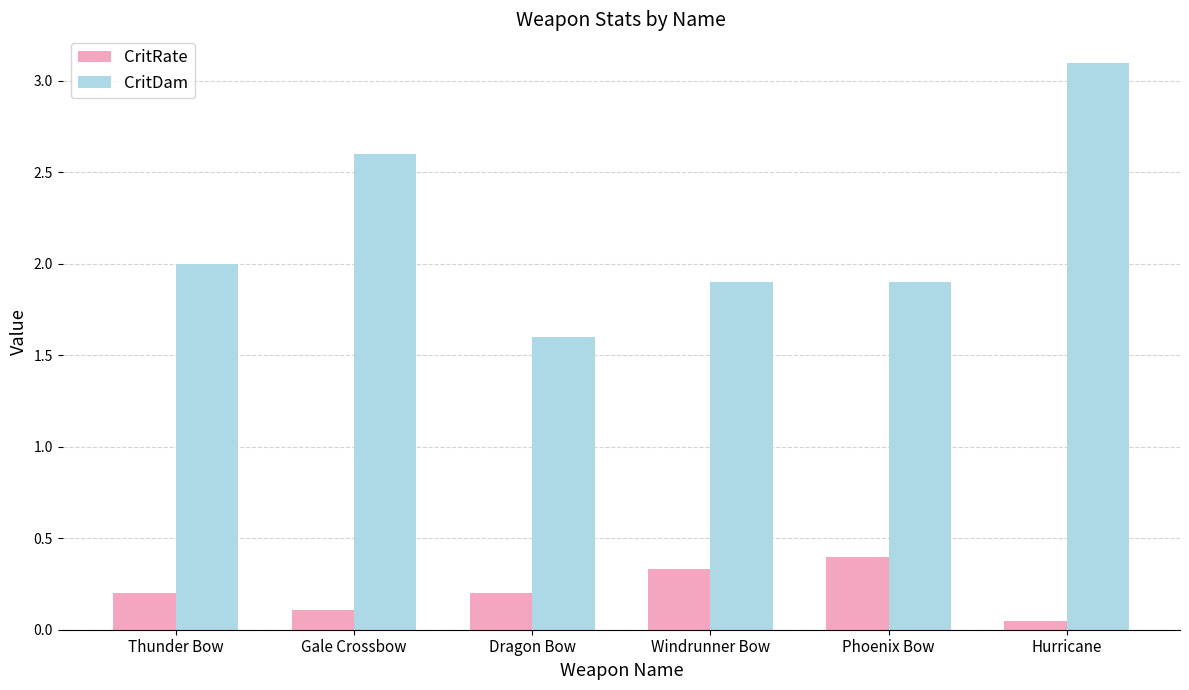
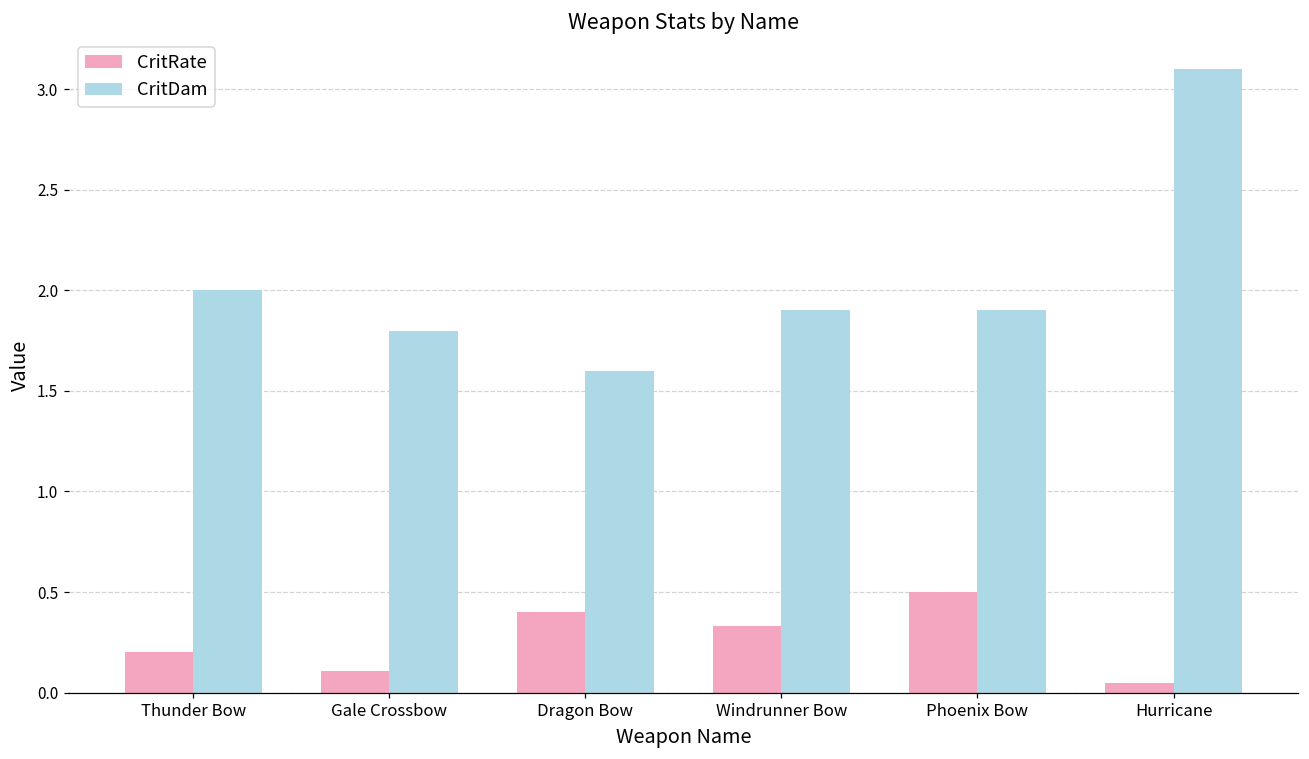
CritDam, Gale Crossbow: 2.6 -> 1.8
CritRate, Dragon Bow: 0.2 -> 0.4
CritRate, Phoenix Bow: 0.4 -> 0.5
